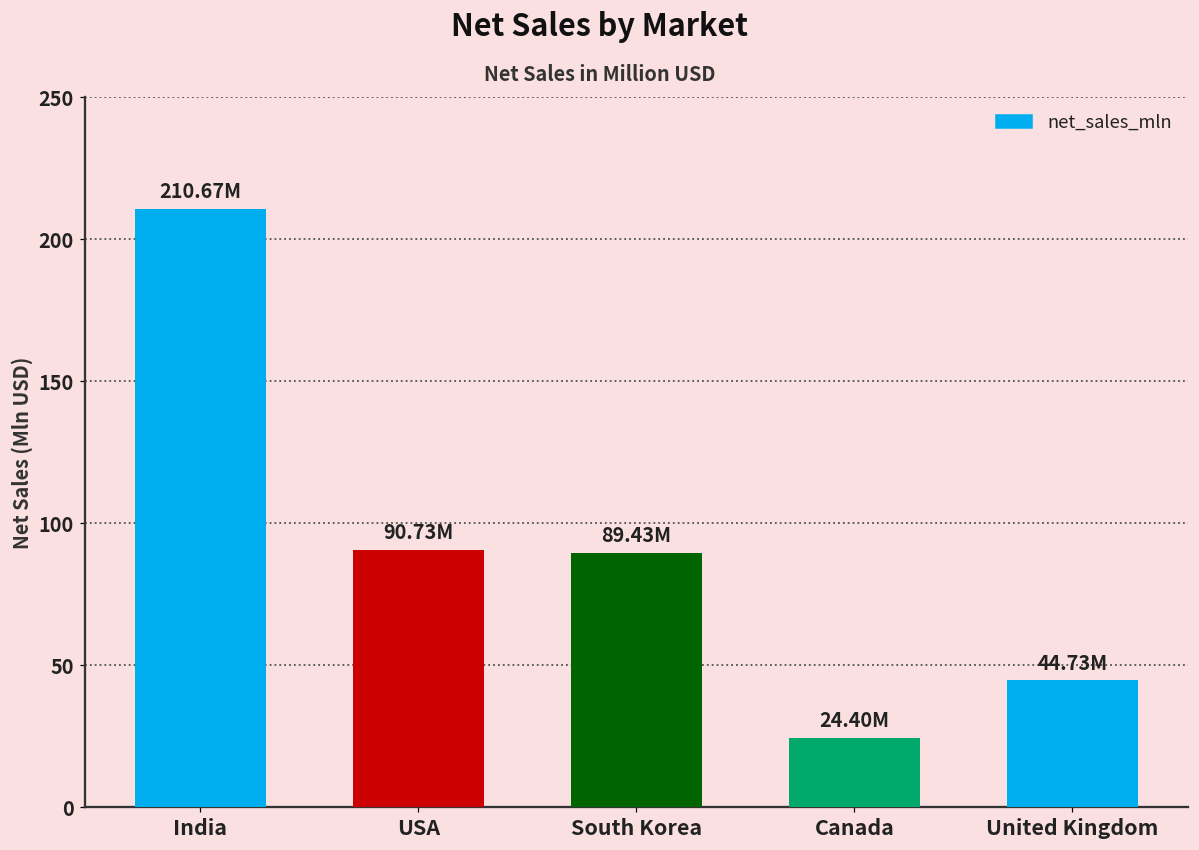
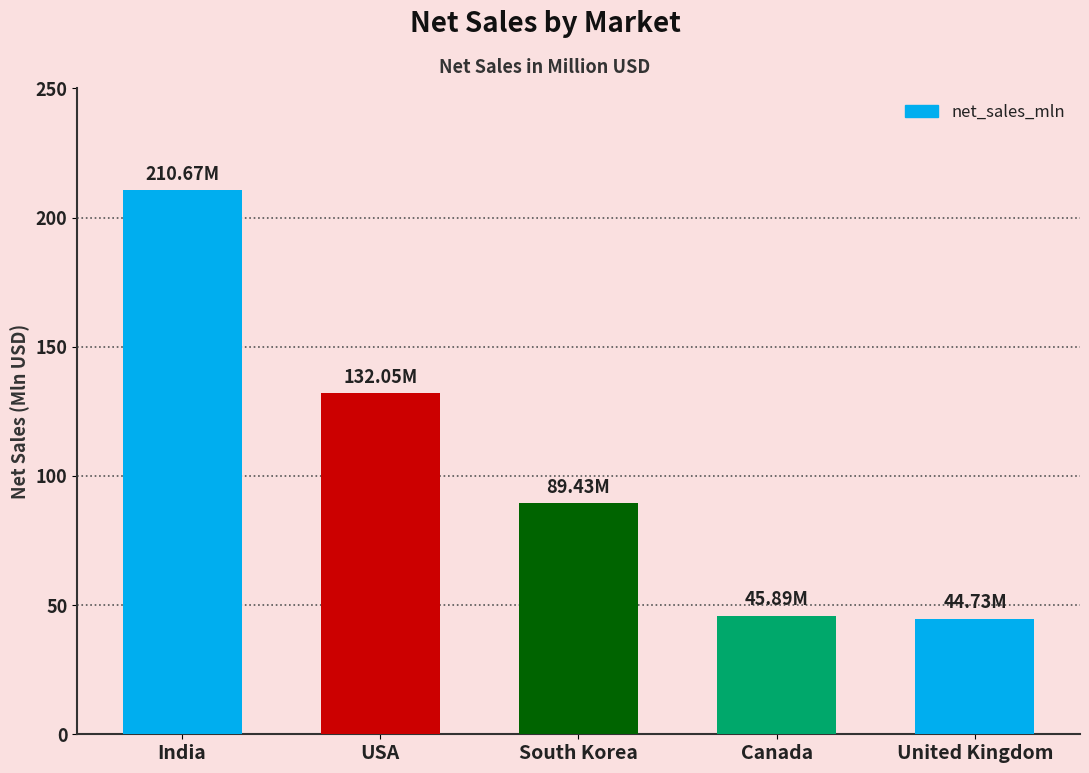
USA: 90.73M -> 132.05M
Canada: 24.40M -> 45.89M
